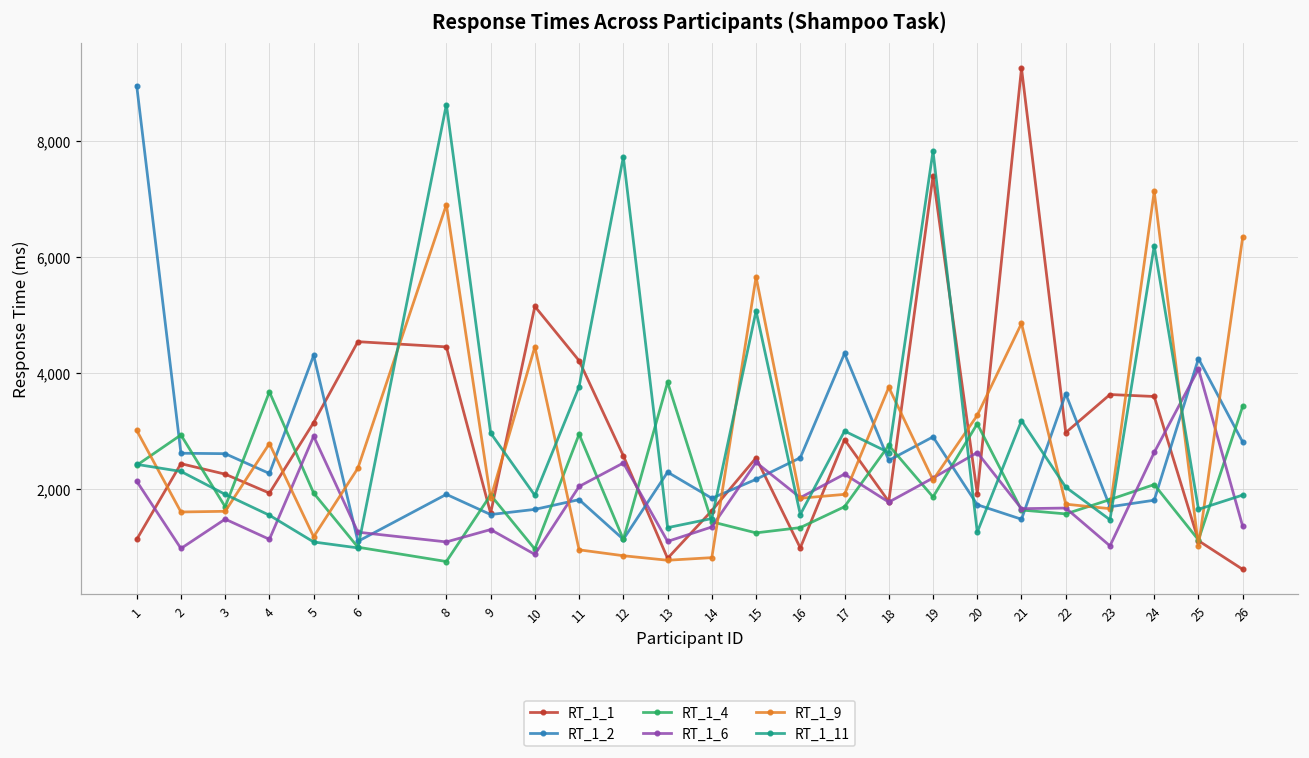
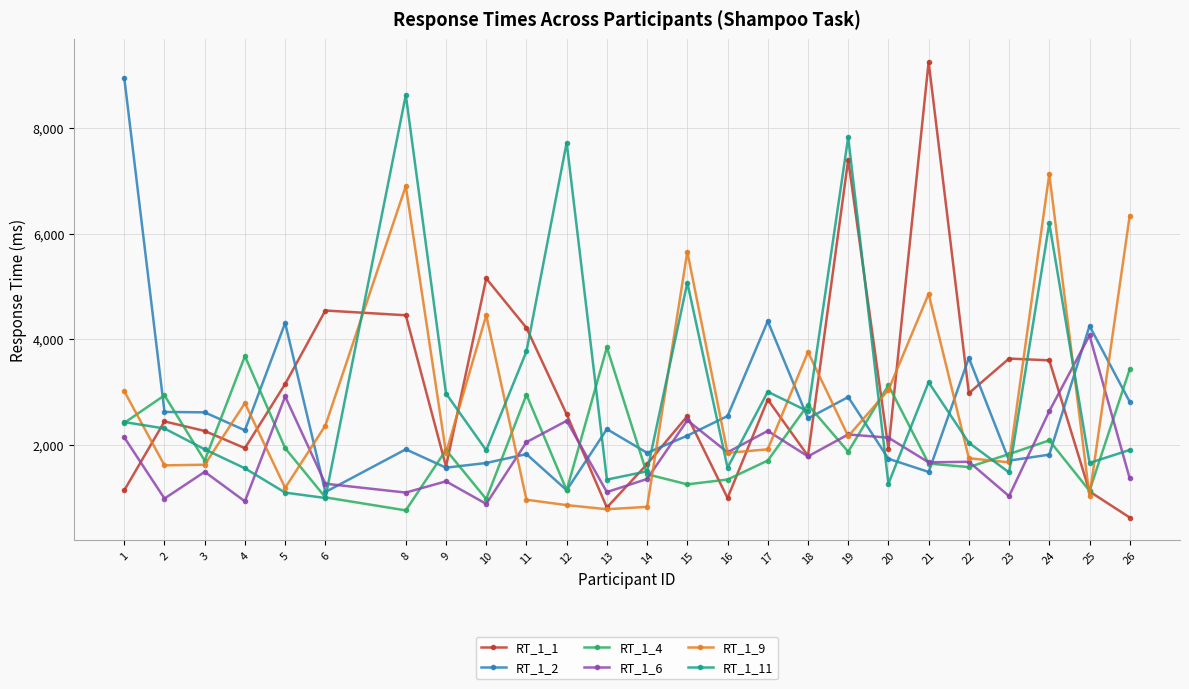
RT_1_6, 4: 1,100 -> 900
RT_1_6, 20: 2,600 -> 2,100
RT_1_9, 20: 3,300 -> 3,000
